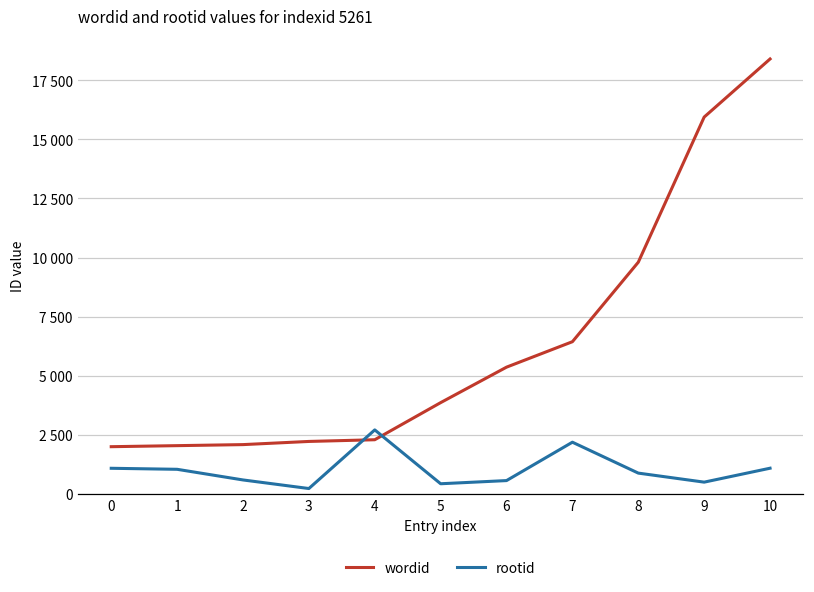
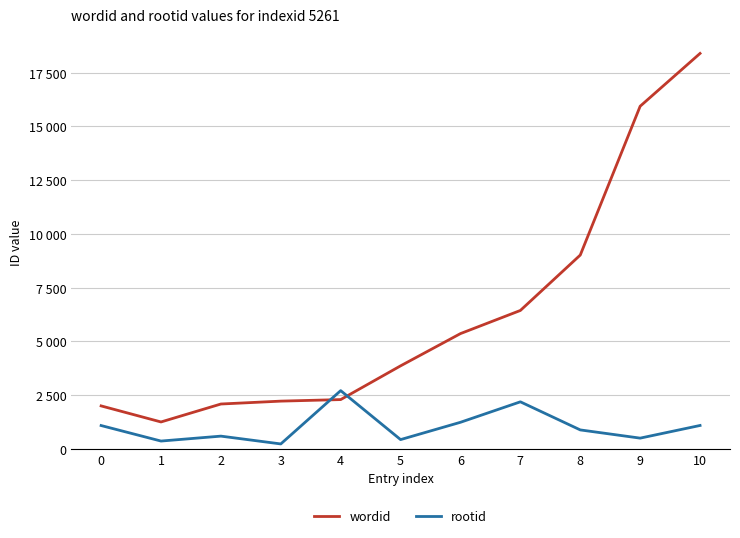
wordid, 1: 2000 -> 1300
rootid, 1: 1000 -> 400
rootid, 6: 600 -> 1200
wordid, 8: 9800 -> 9000
